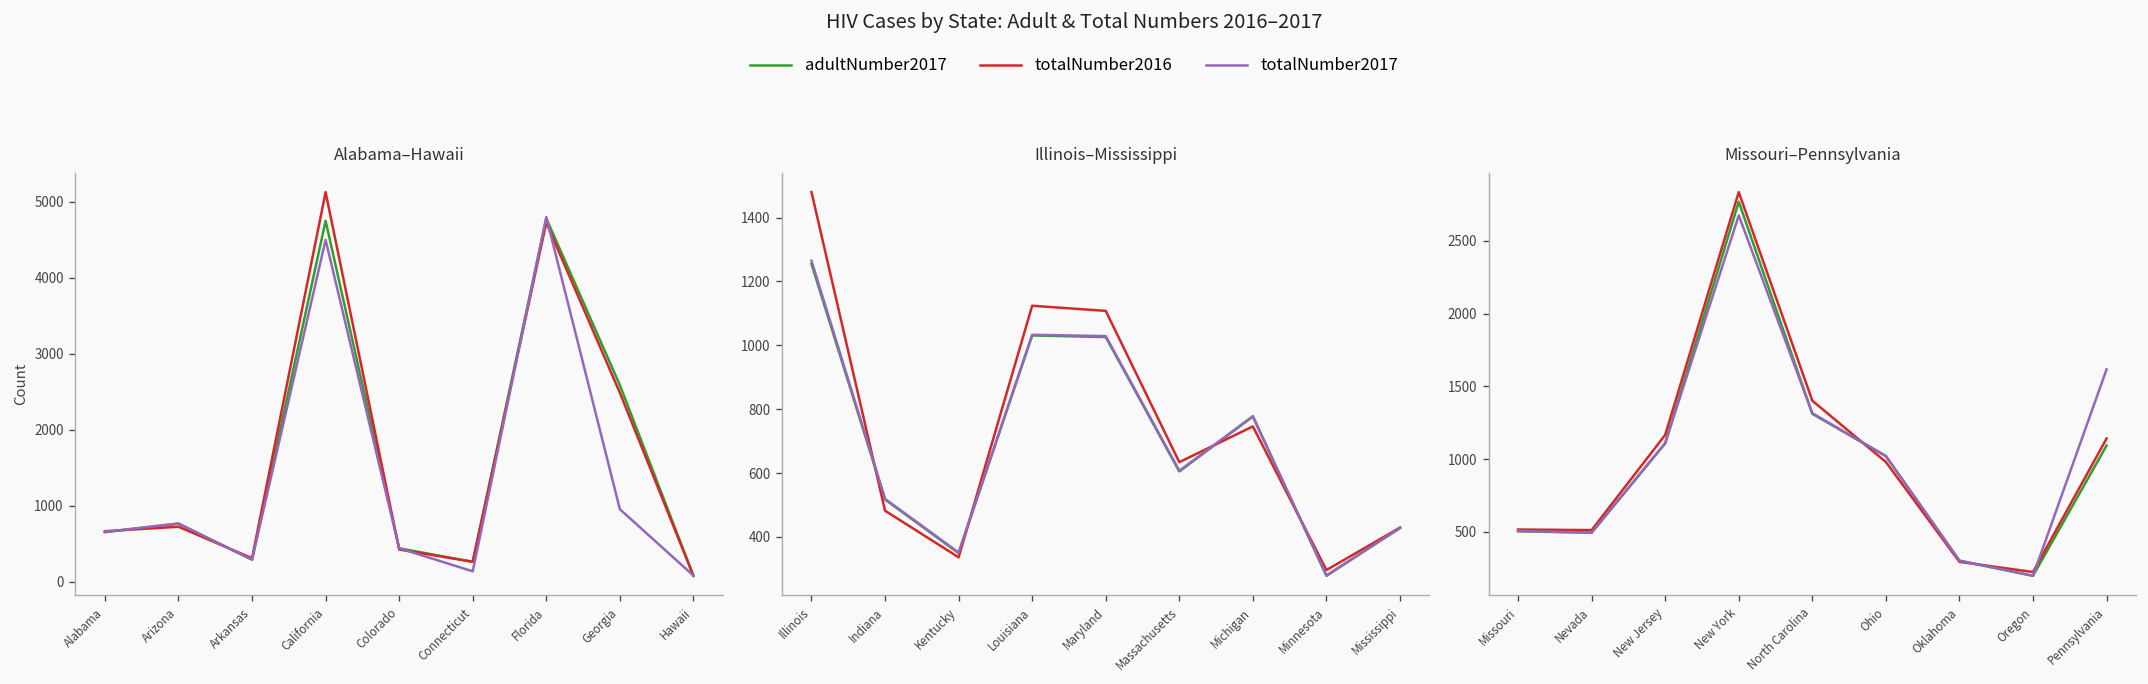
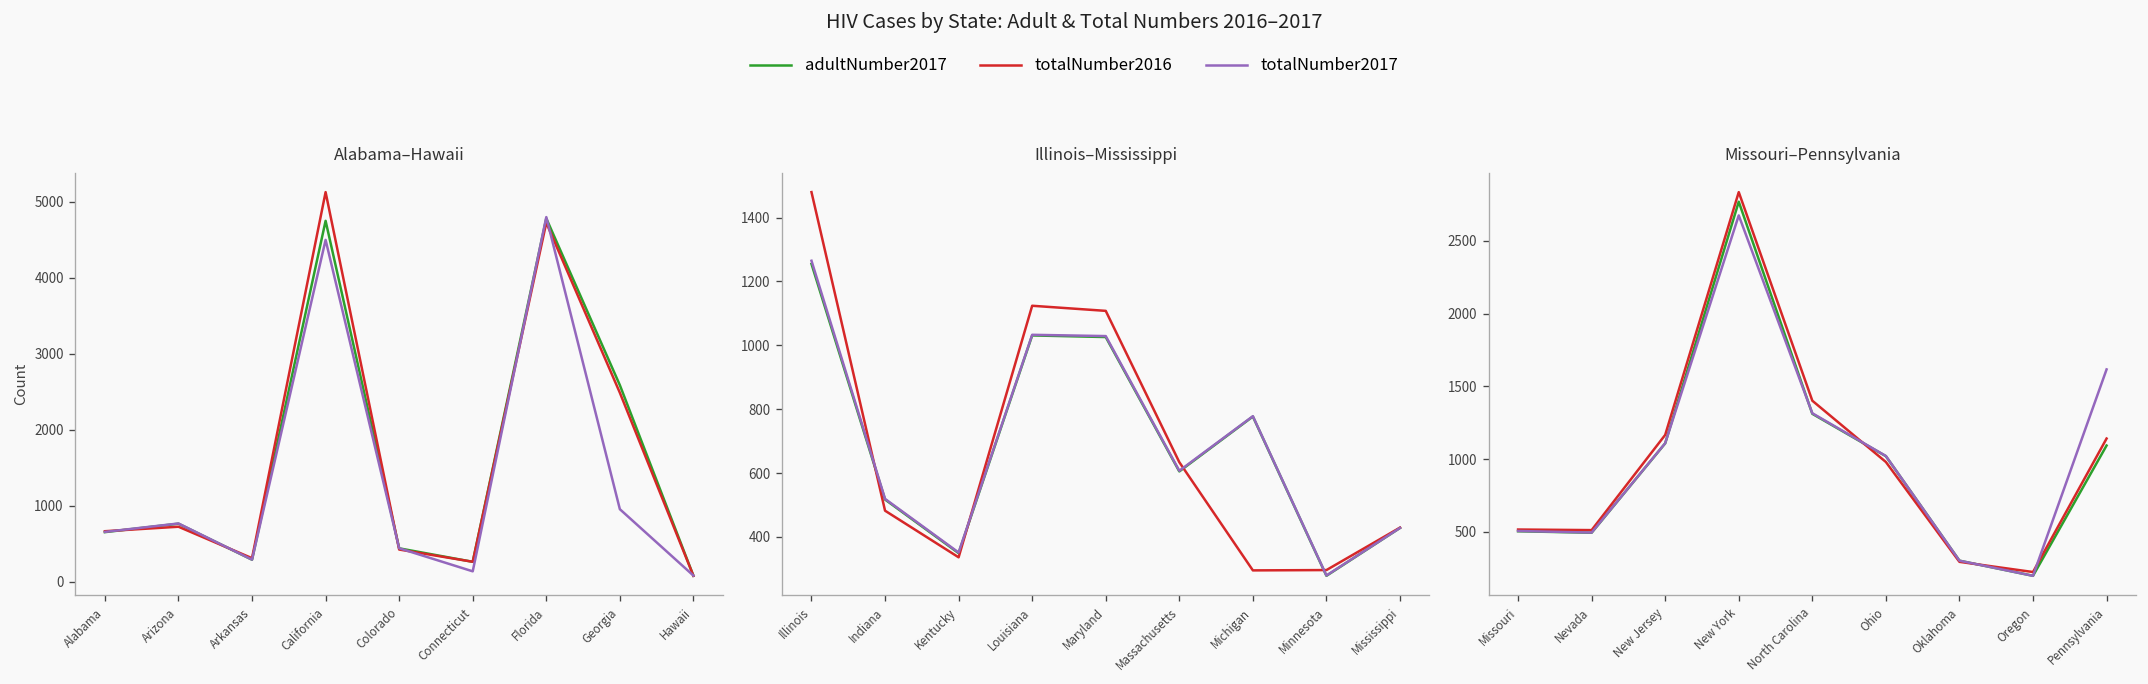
Illinois–Mississippi, totalNumber2016, Michigan: 750 -> 300
